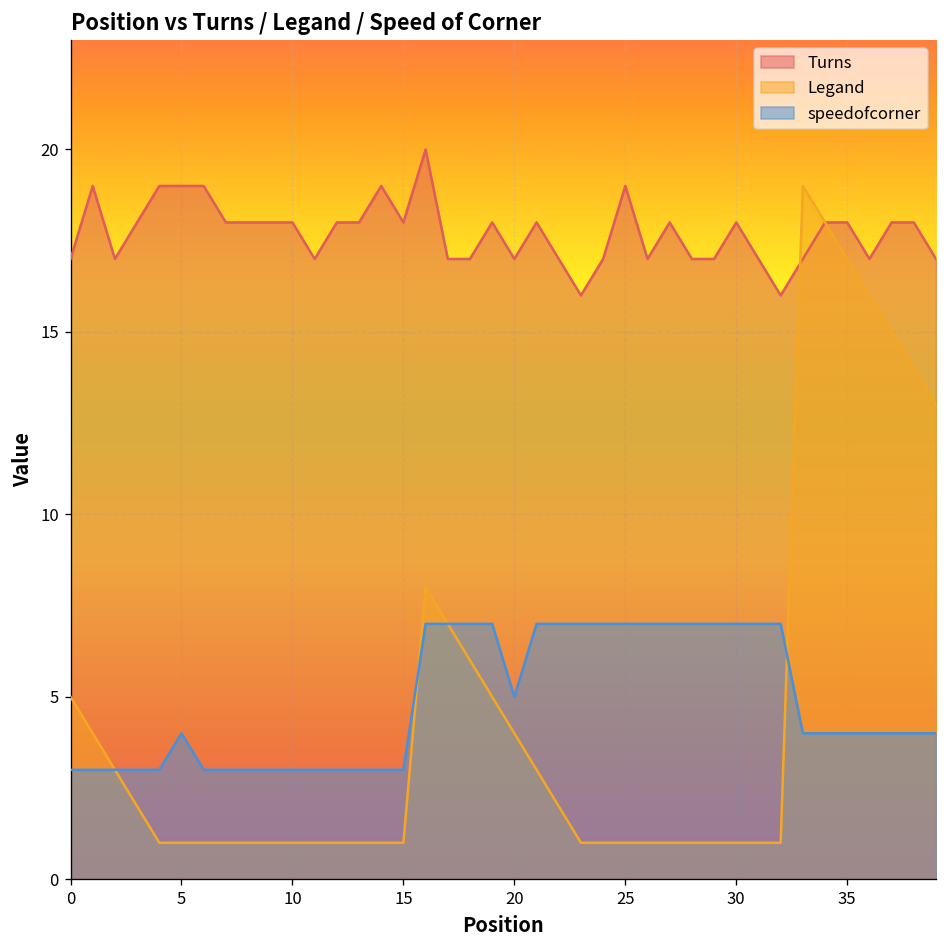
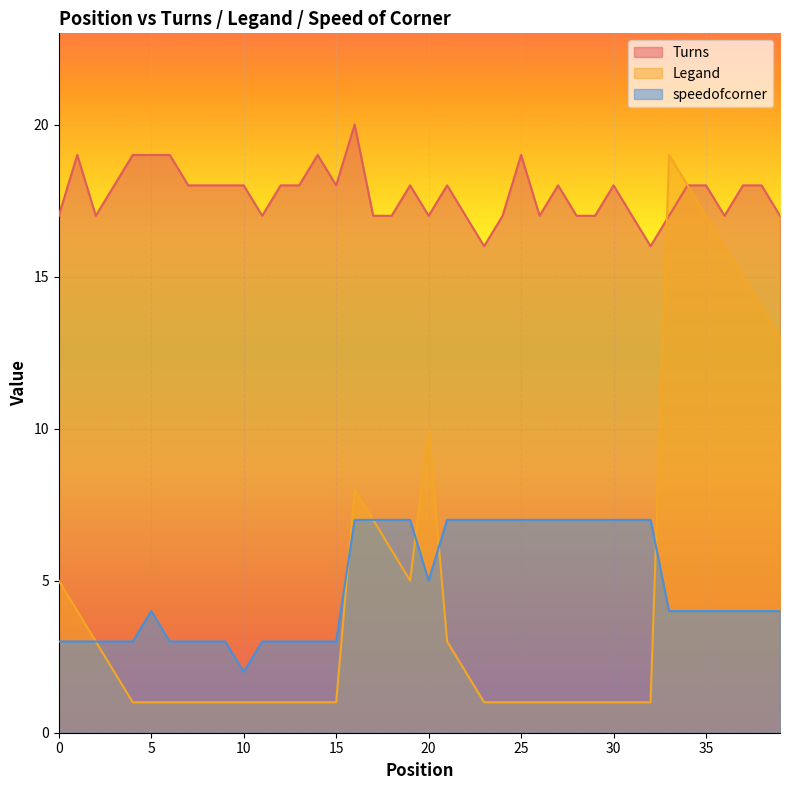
speedofcorner, 10: 3 -> 2
Legand, 20: 4 -> 10
